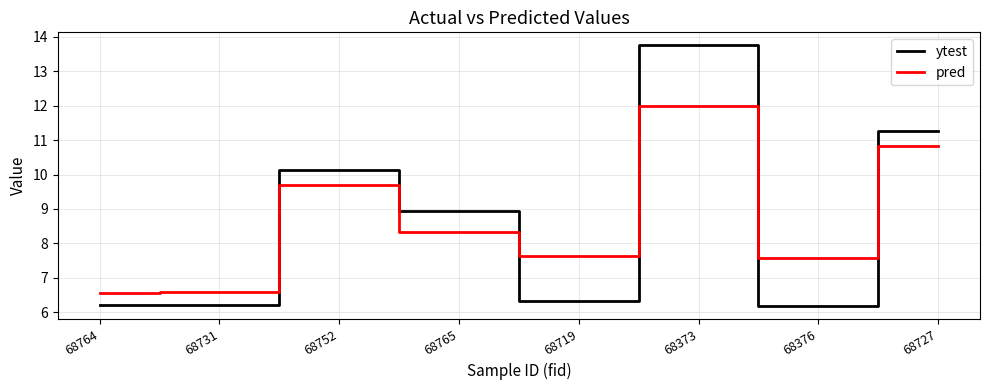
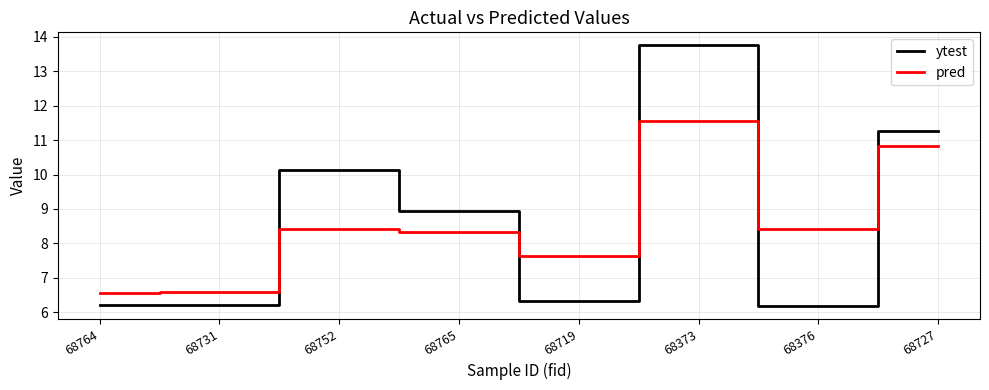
pred, 68752: 9.7 -> 8.4
pred, 68373: 12.0 -> 11.6
pred, 68376: 7.6 -> 8.4
